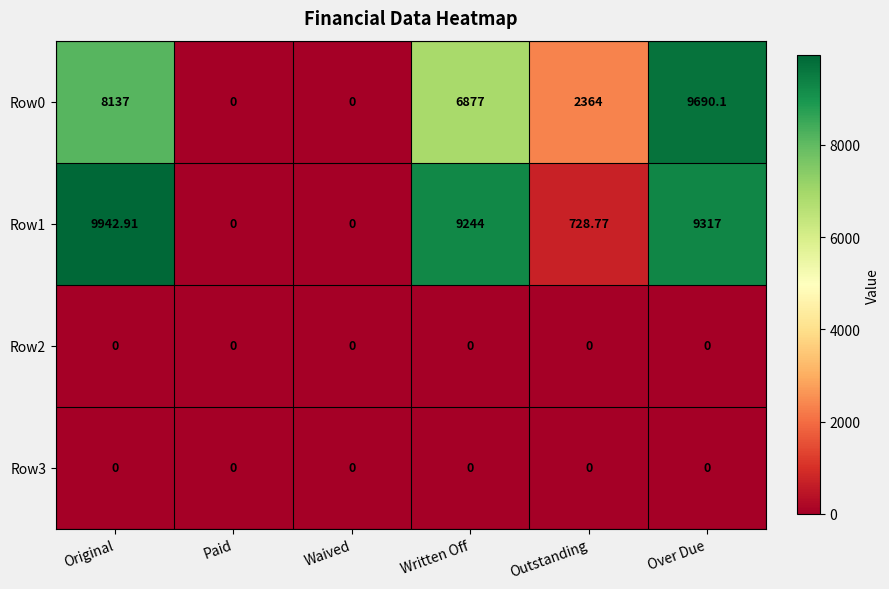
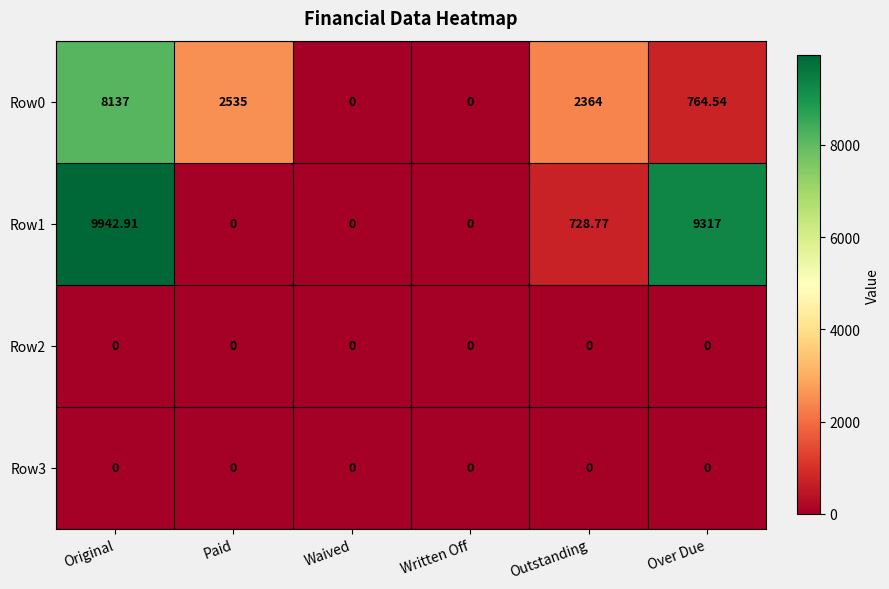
Row0, Paid: 0 -> 2535
Row0, Written Off: 6877 -> 0
Row0, Over Due: 9690.1 -> 764.54
Row1, Written Off: 9244 -> 0
